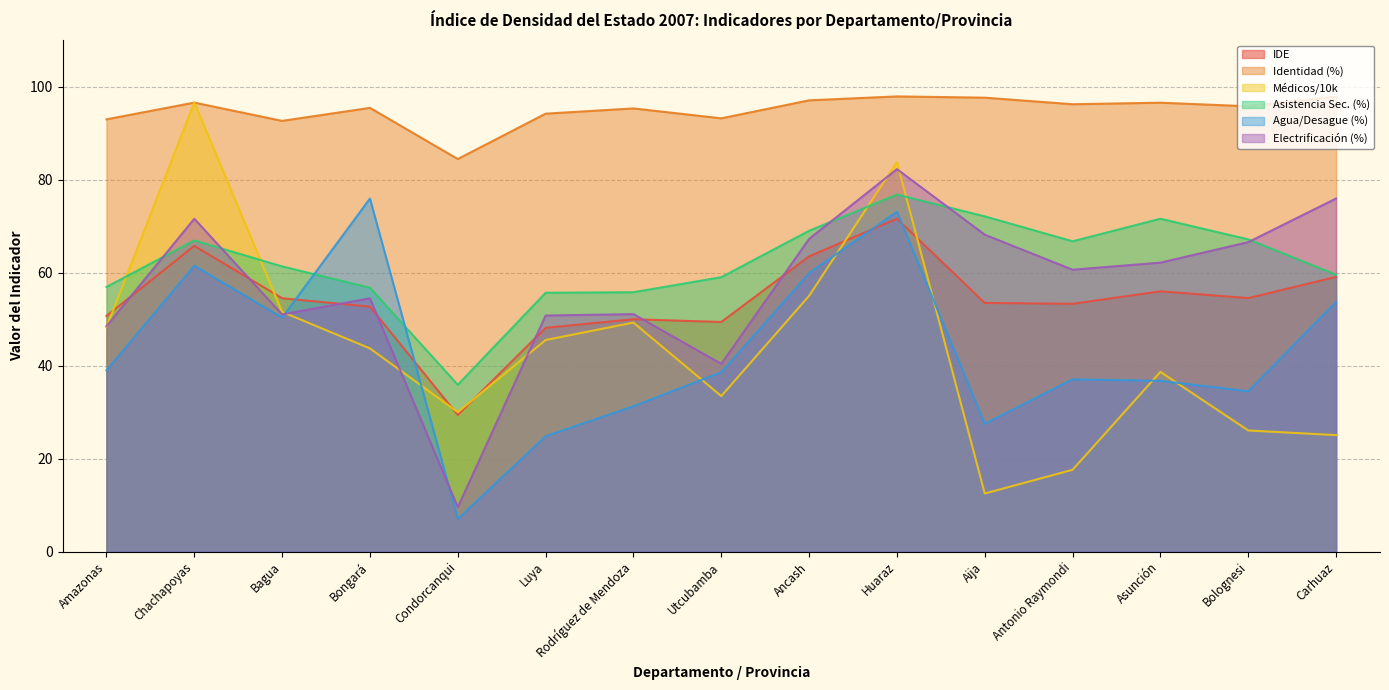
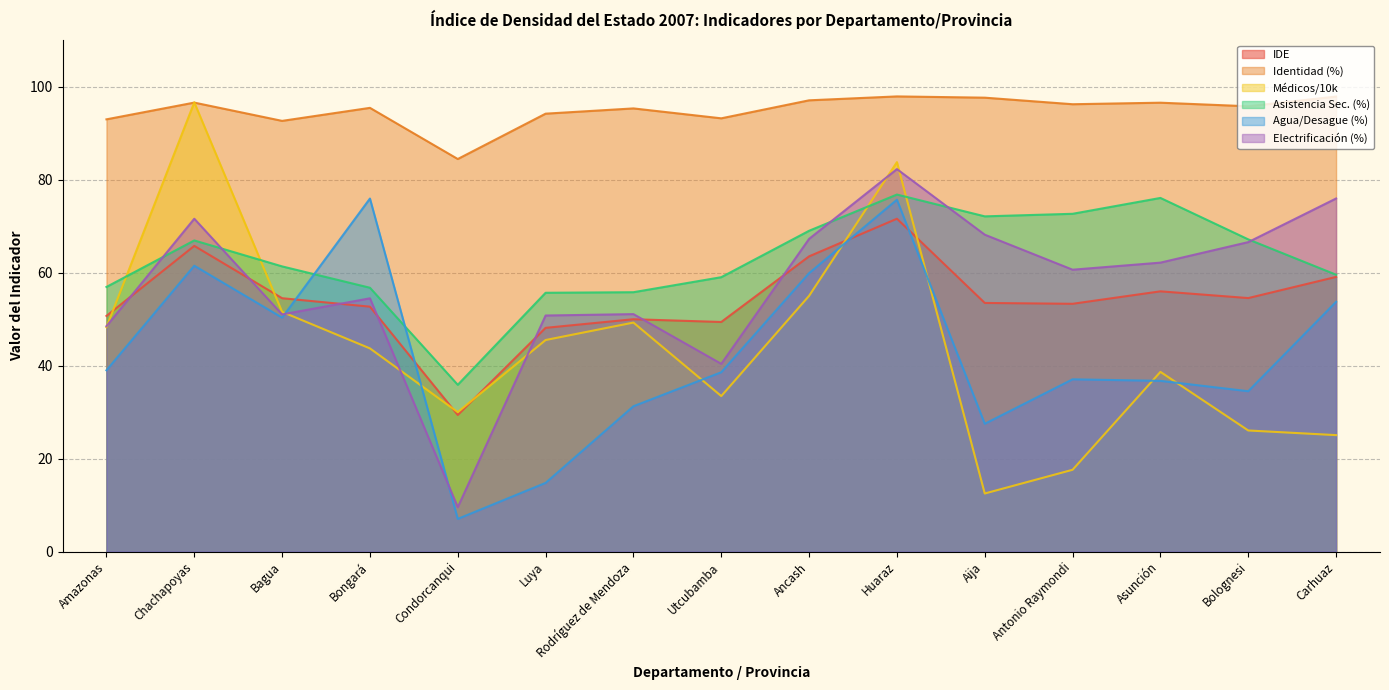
Agua/Desague (%), Luya: 25 -> 15
Agua/Desague (%), Huaraz: 73 -> 76
Asistencia Sec. (%), Antonio Raymondi: 67 -> 73
Asistencia Sec. (%), Asunción: 72 -> 76
